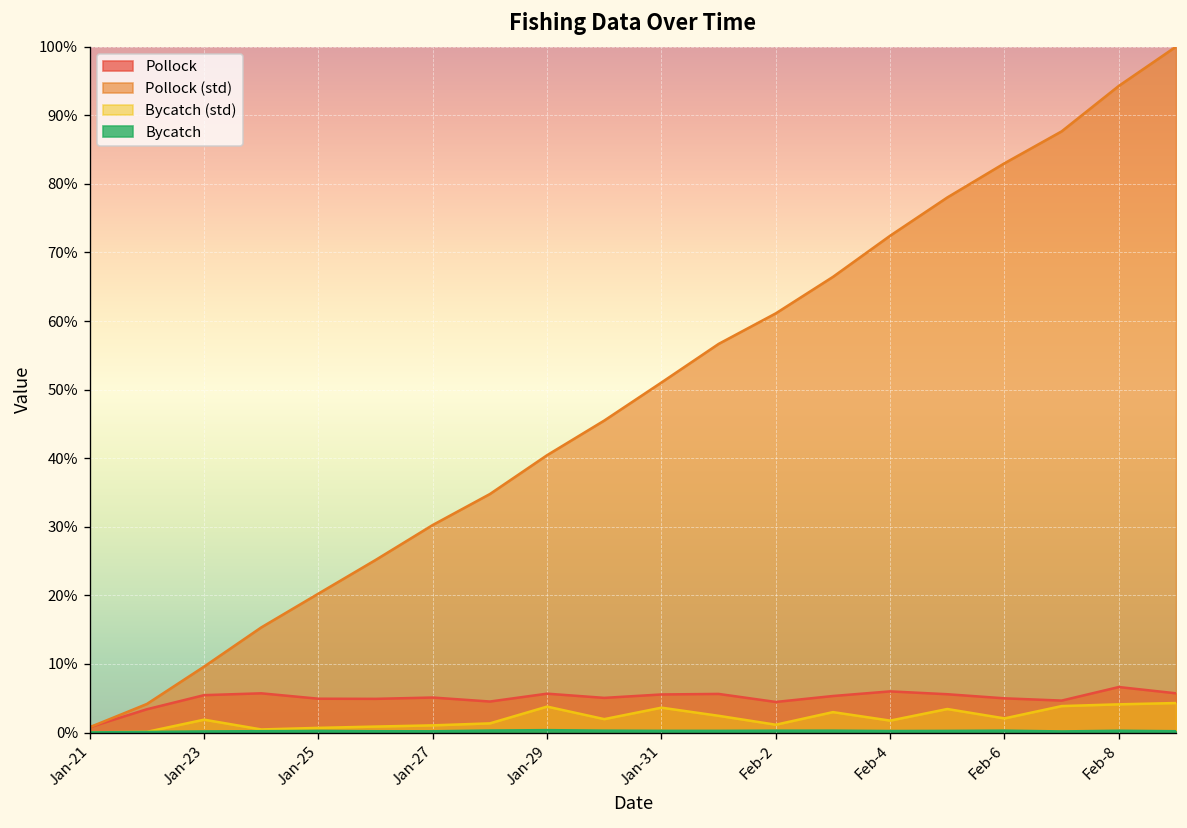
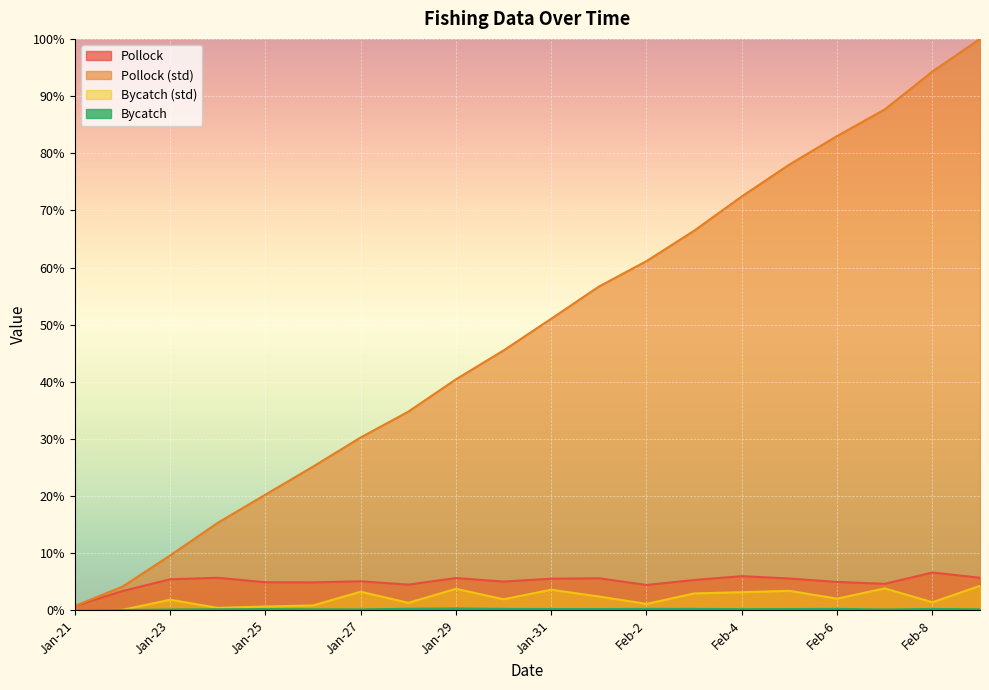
Bycatch (std), Jan-27: 1% -> 3%
Bycatch (std), Feb-4: 2% -> 3%
Bycatch (std), Feb-8: 4% -> 1%
